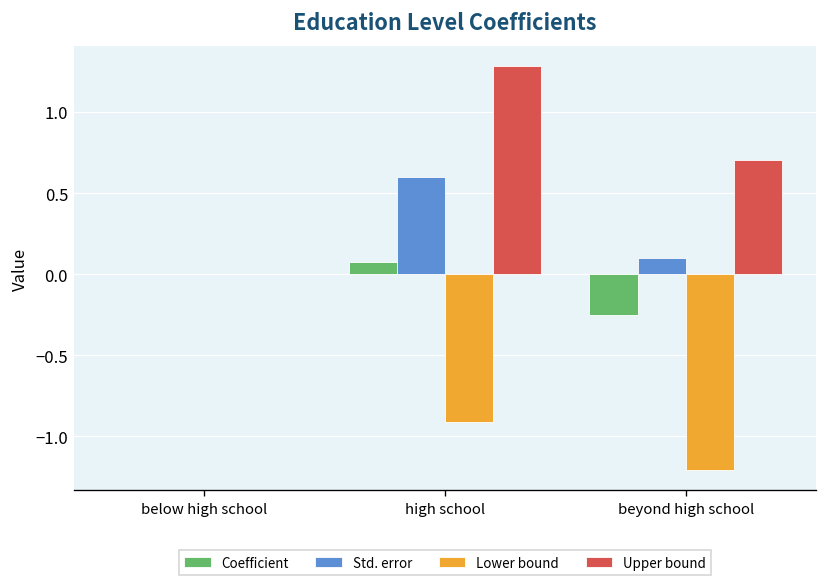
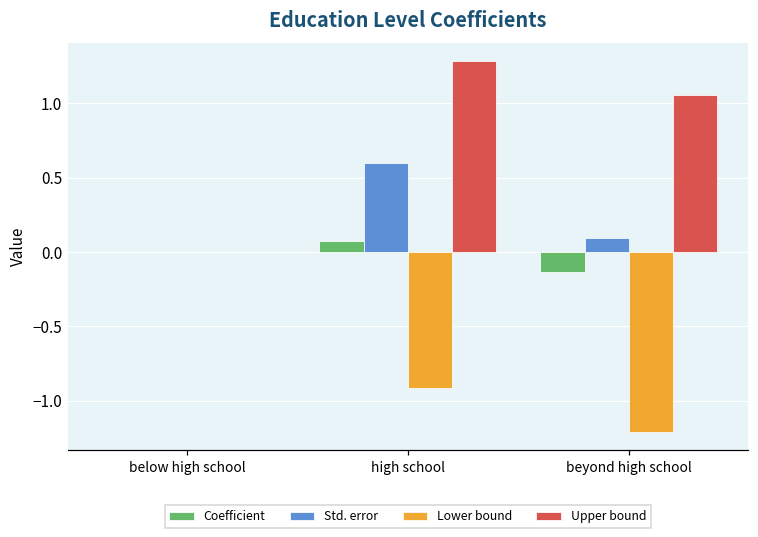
Coefficient, beyond high school: -0.25 -> -0.13
Upper bound, beyond high school: 0.71 -> 1.06
